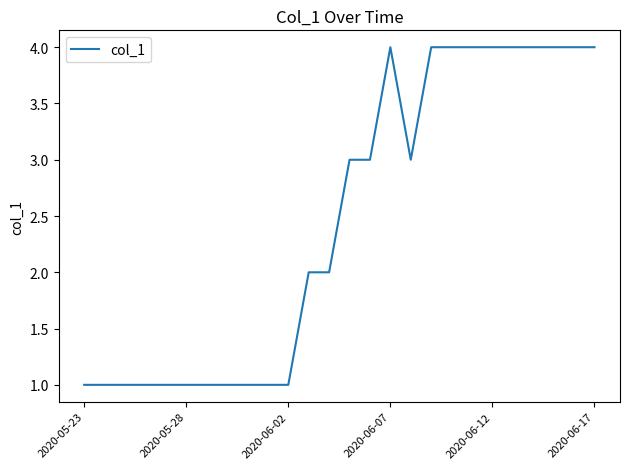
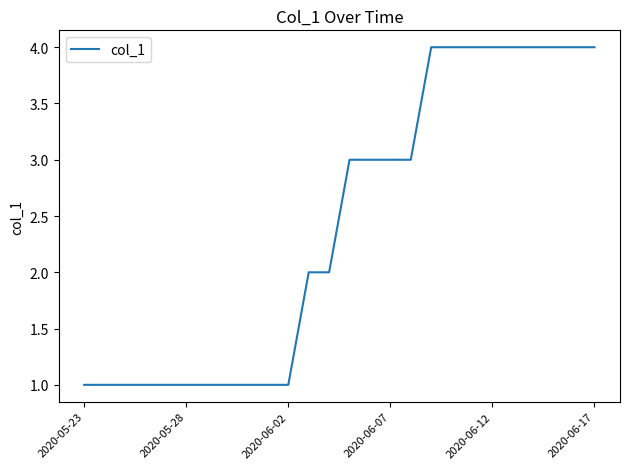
2020-06-07: 4 -> 3
